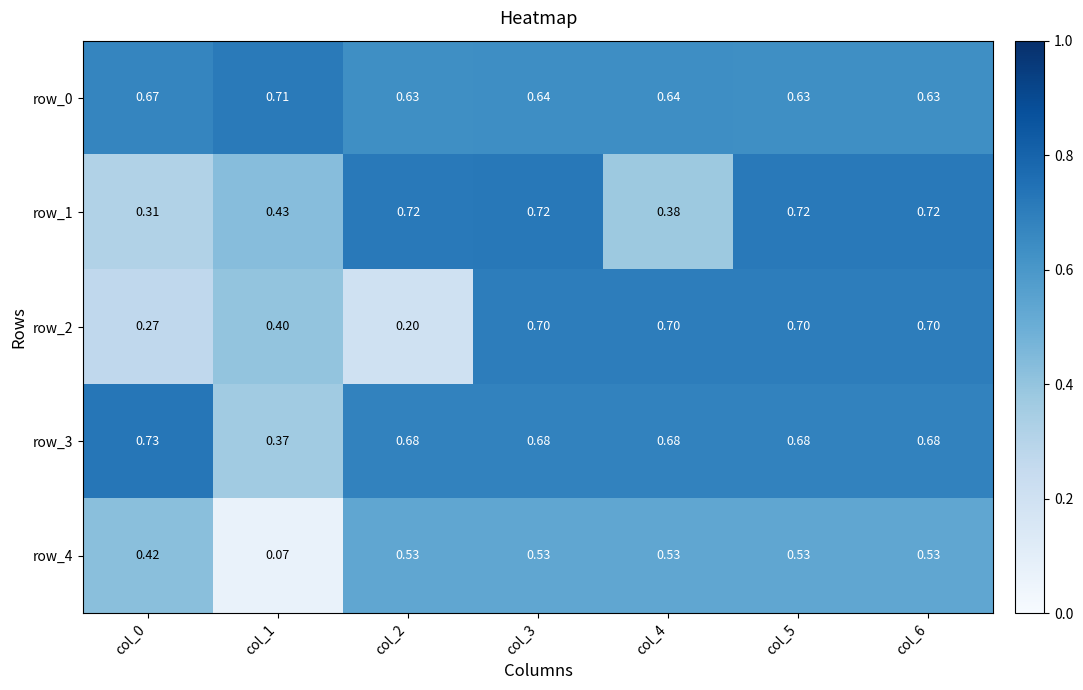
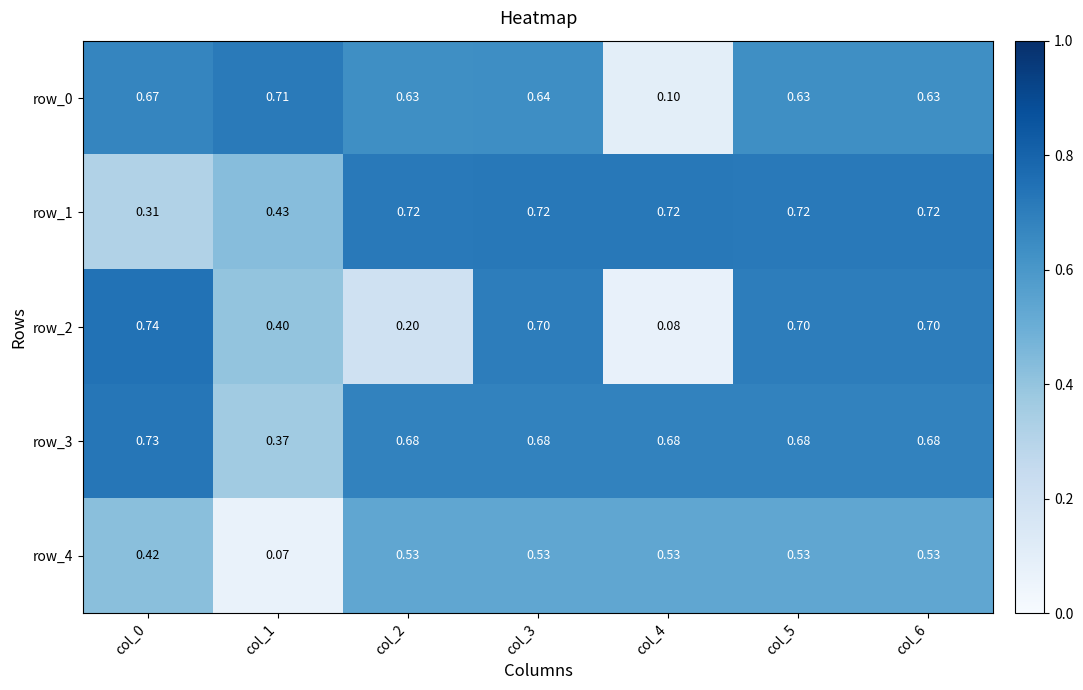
row_0, col_4: 0.64 -> 0.10
row_1, col_4: 0.38 -> 0.72
row_2, col_0: 0.27 -> 0.74
row_2, col_4: 0.70 -> 0.08
